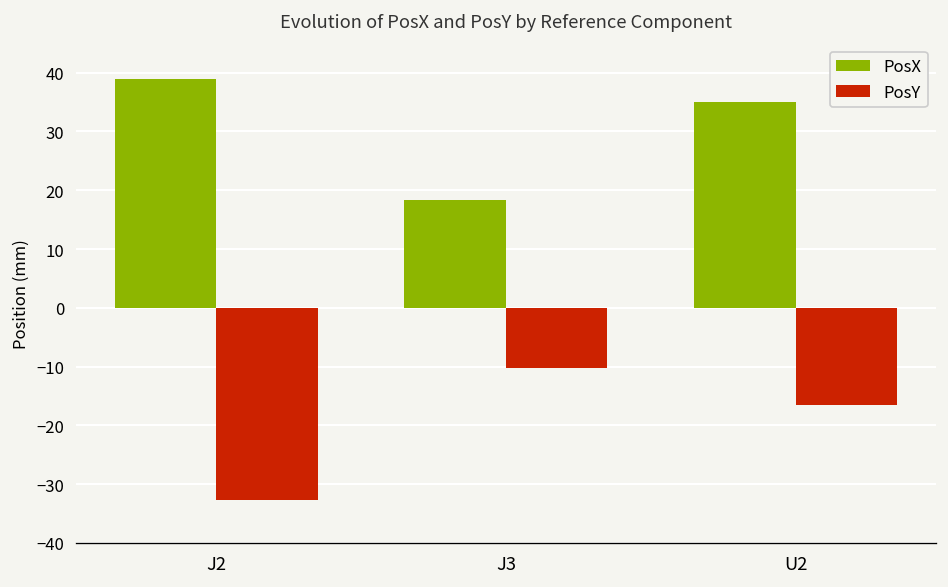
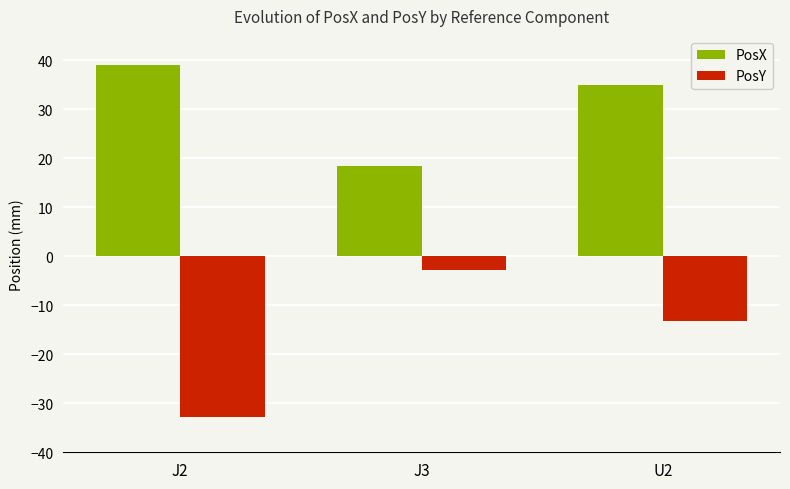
PosY, J3: -10 -> -3
PosY, U2: -17 -> -13
